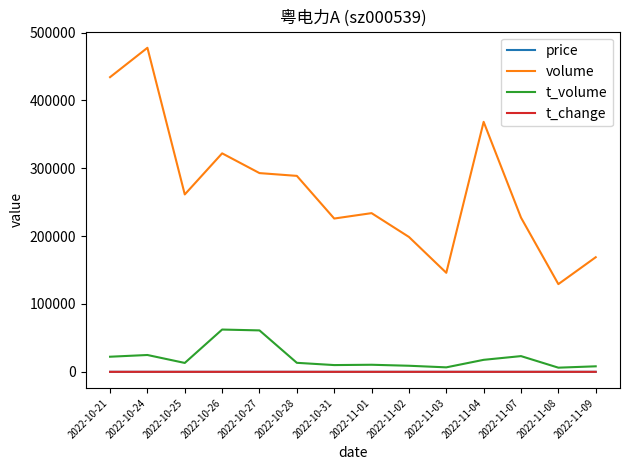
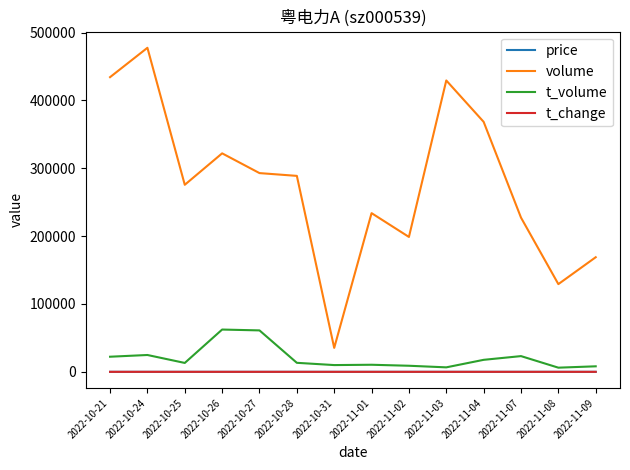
volume, 2022-10-25: 260000 -> 280000
volume, 2022-10-31: 230000 -> 40000
volume, 2022-11-03: 150000 -> 430000
